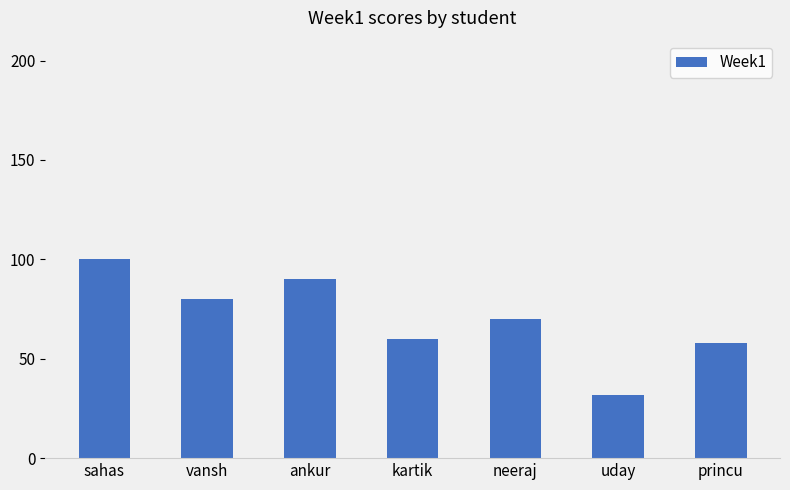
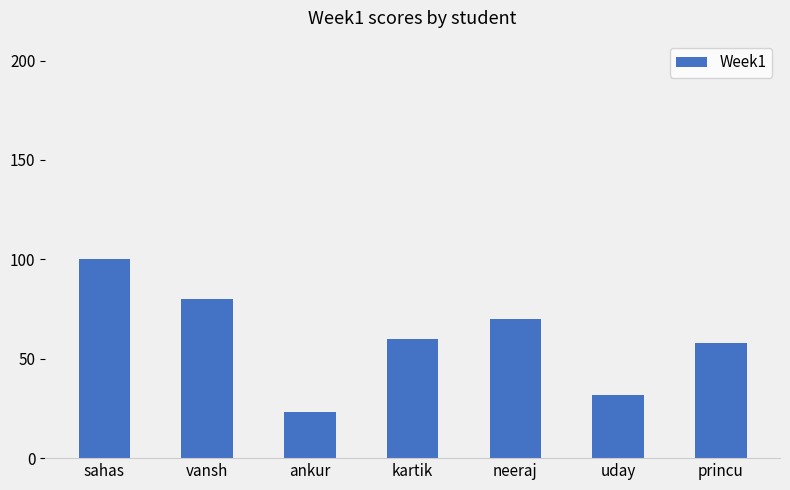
ankur: 90 -> 23
